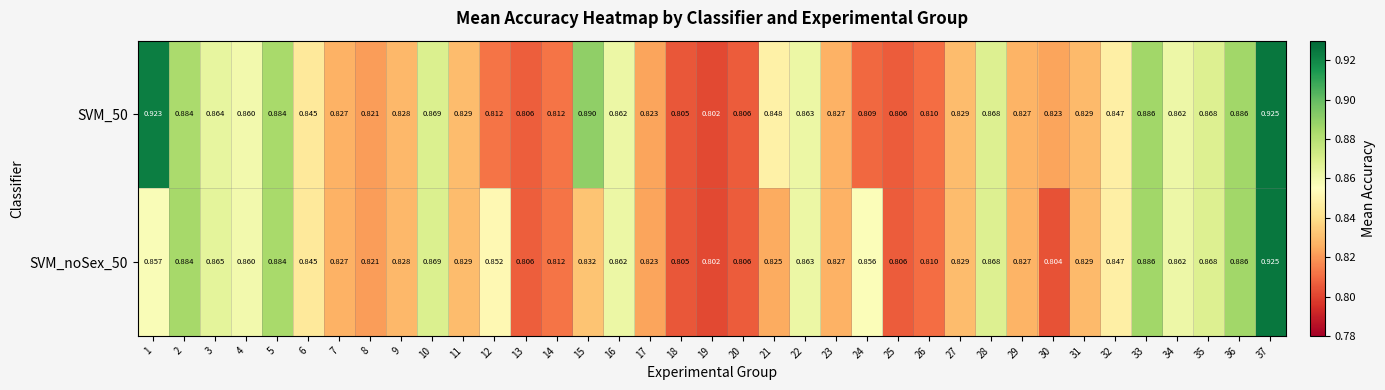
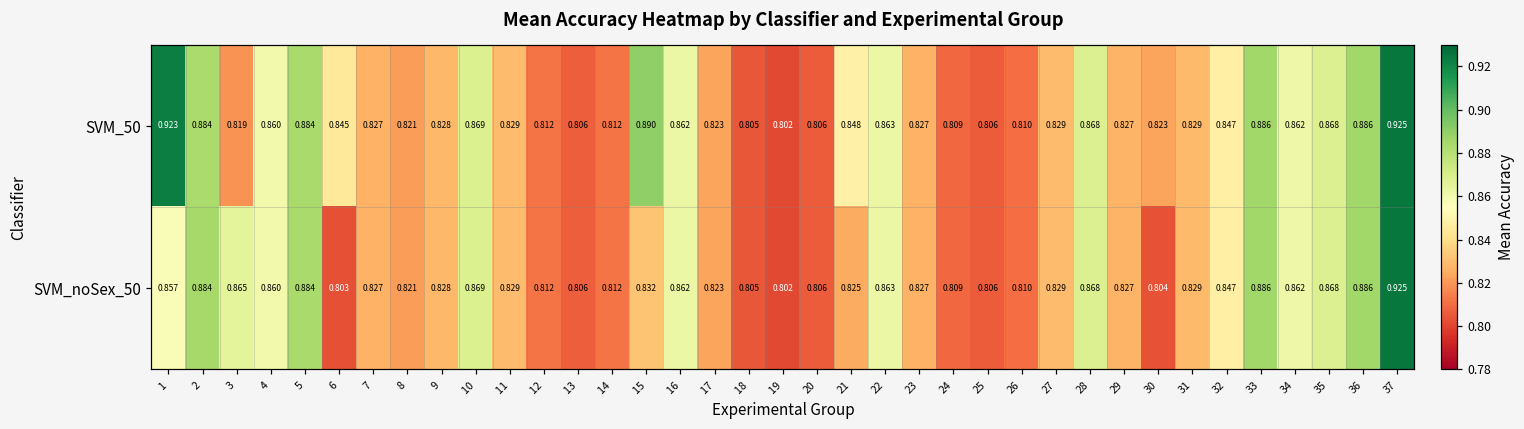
SVM_50, 3: 0.864 -> 0.819
SVM_noSex_50, 6: 0.845 -> 0.803
SVM_noSex_50, 12: 0.852 -> 0.812
SVM_noSex_50, 24: 0.856 -> 0.809
